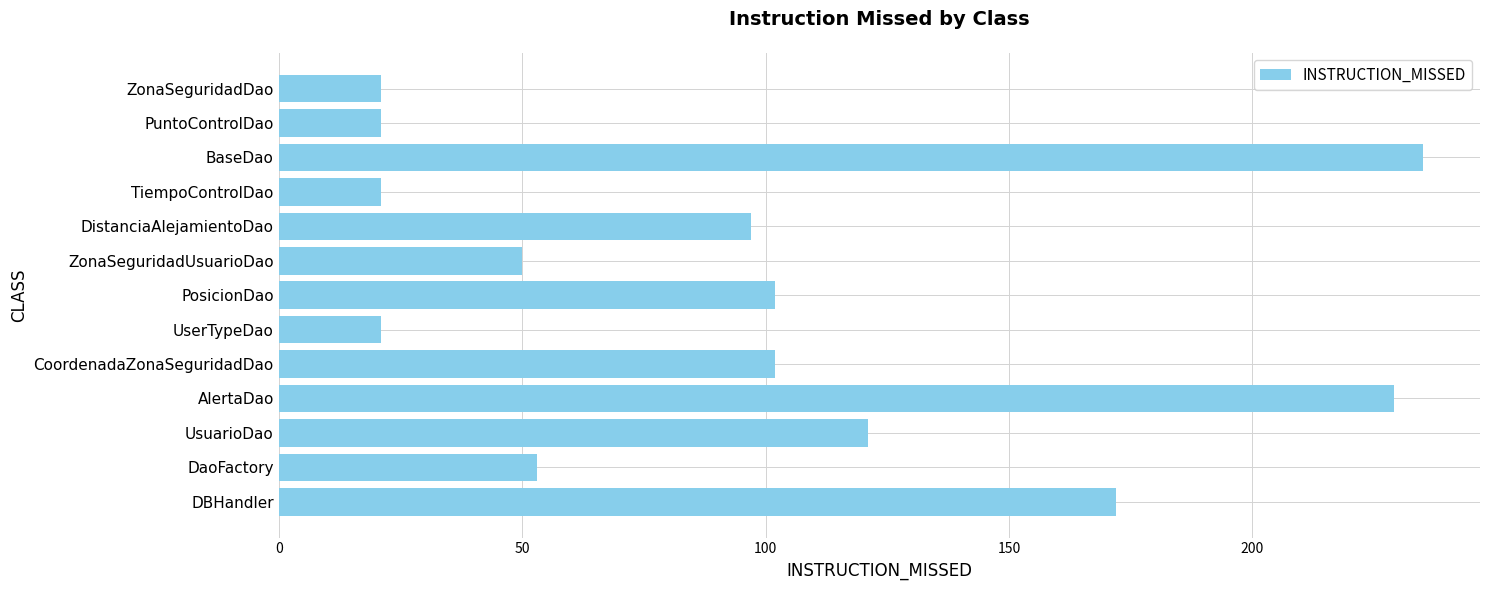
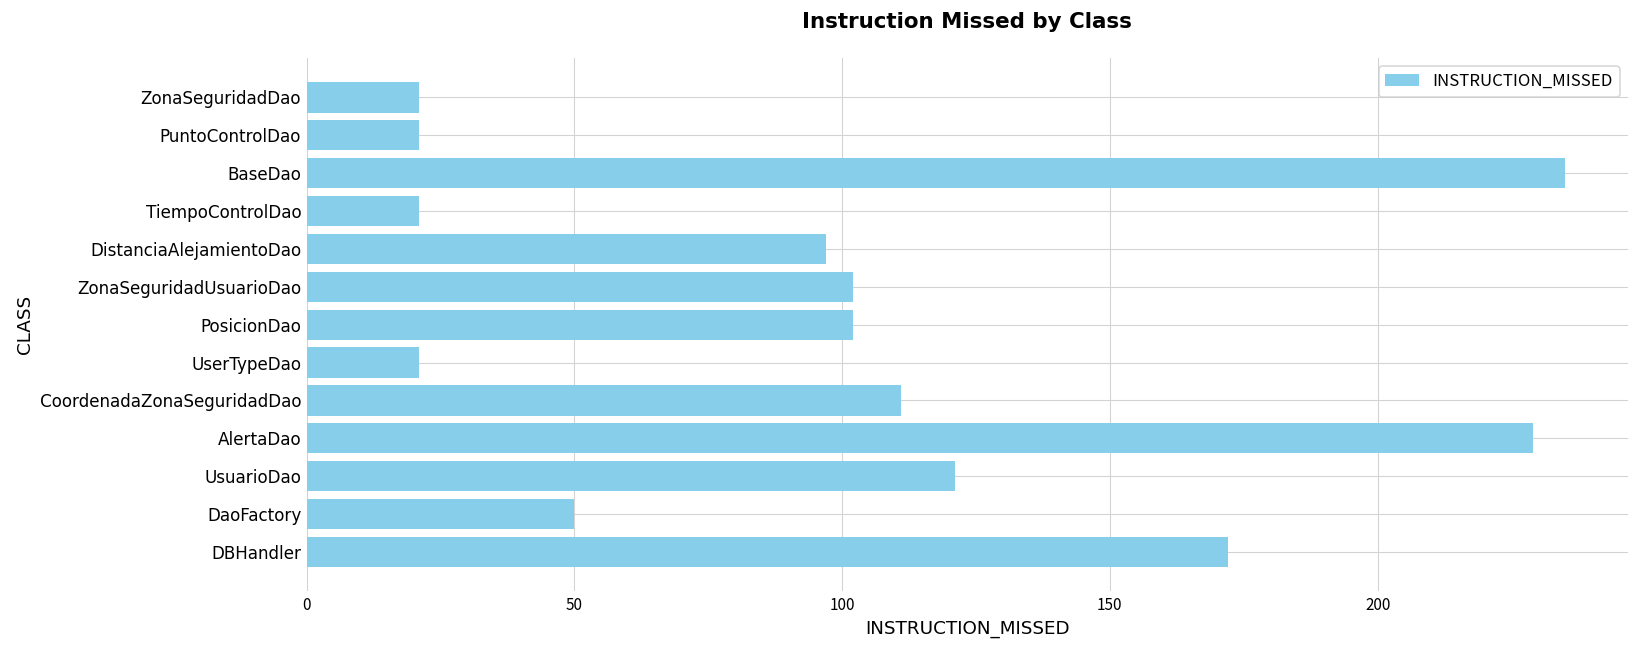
ZonaSeguridadUsuarioDao: 50 -> 102
CoordenadaZonaSeguridadDao: 102 -> 111
DaoFactory: 53 -> 50
